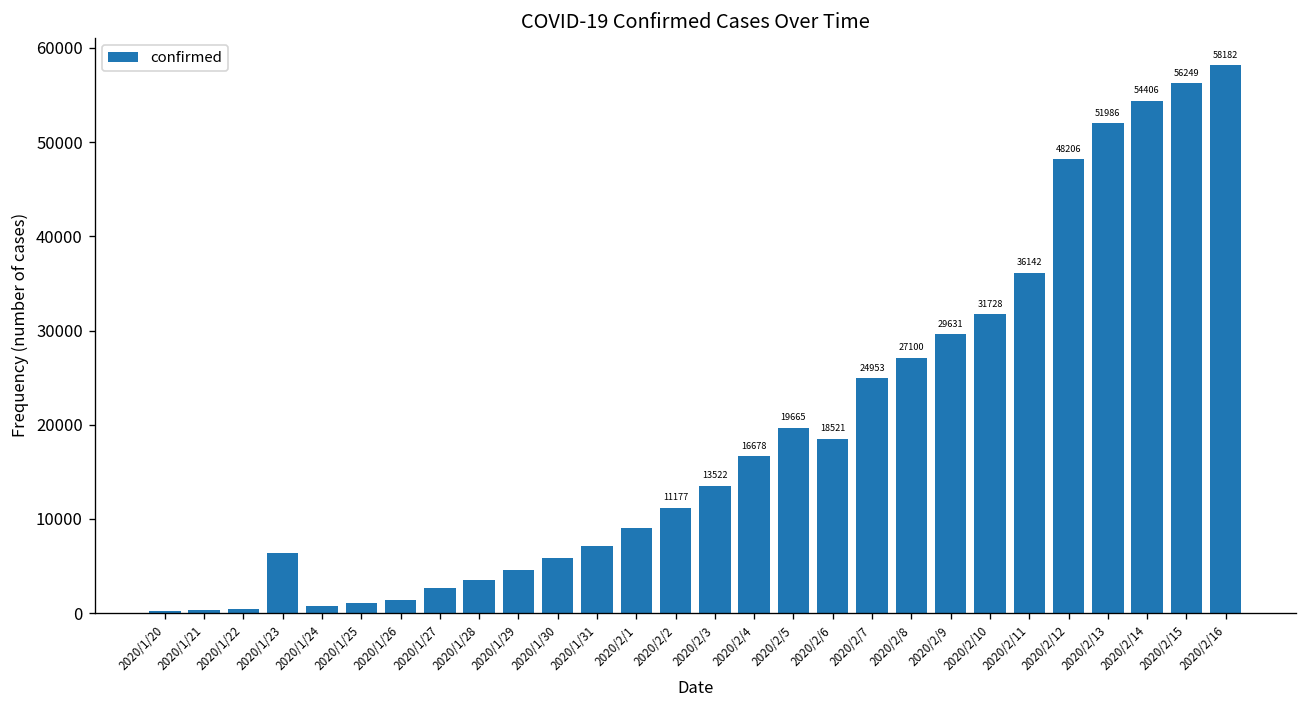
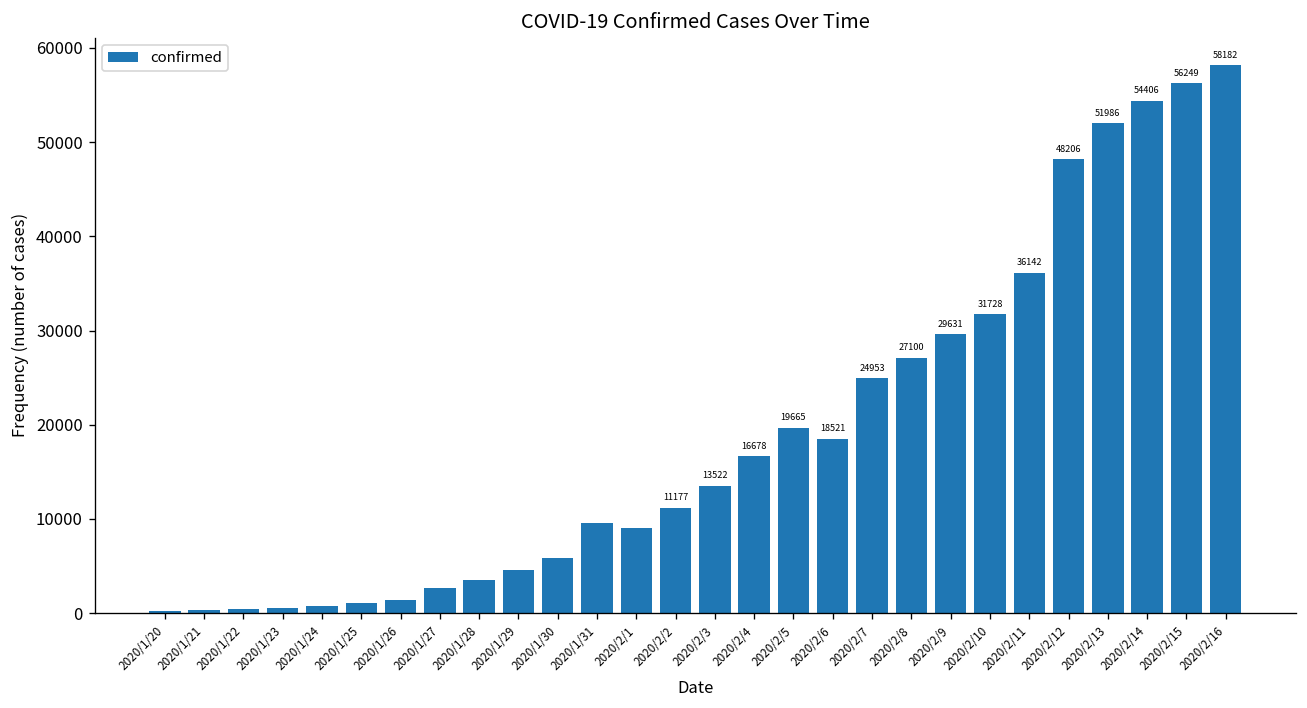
2020/1/23: 6000 -> 1000
2020/1/31: 7000 -> 10000
